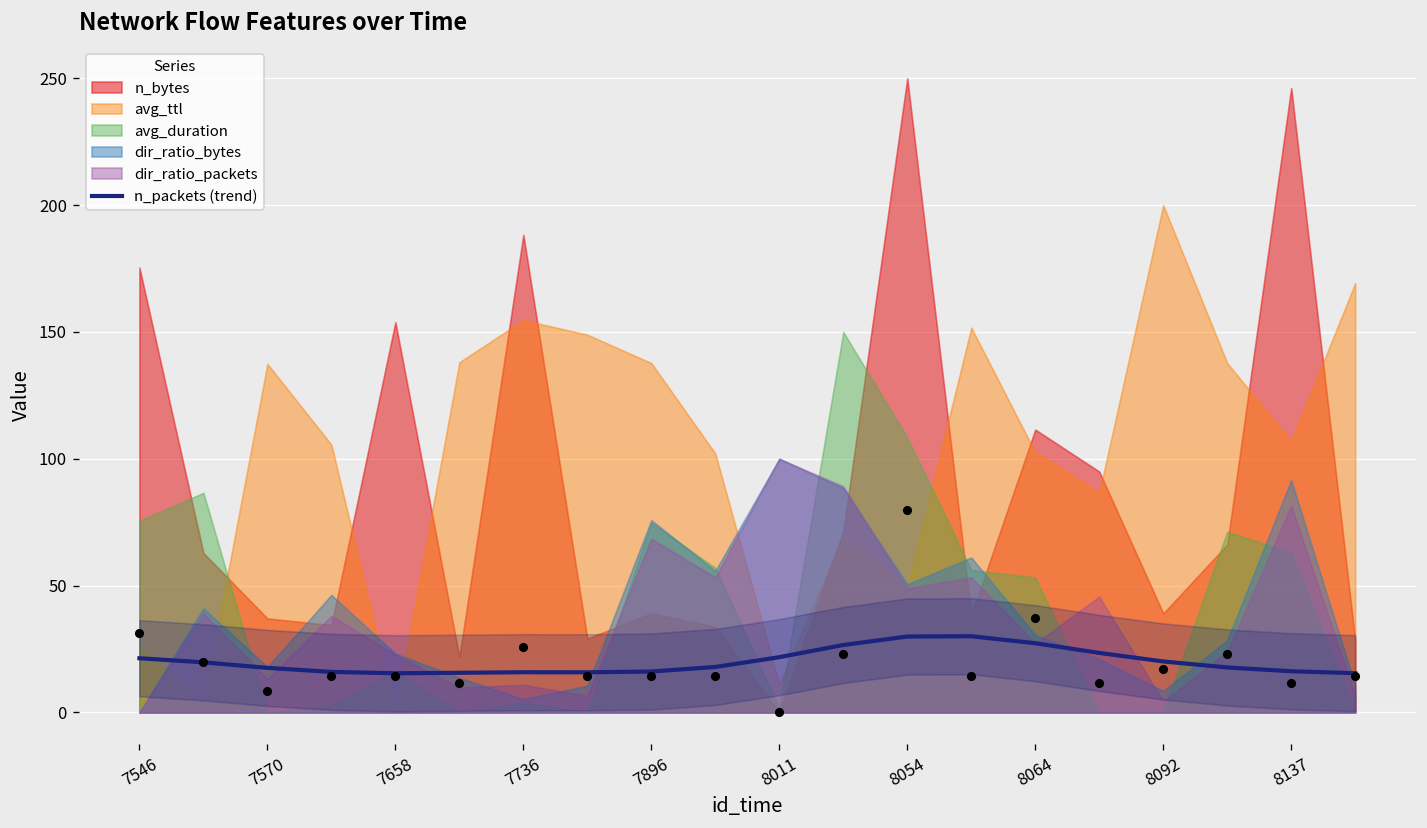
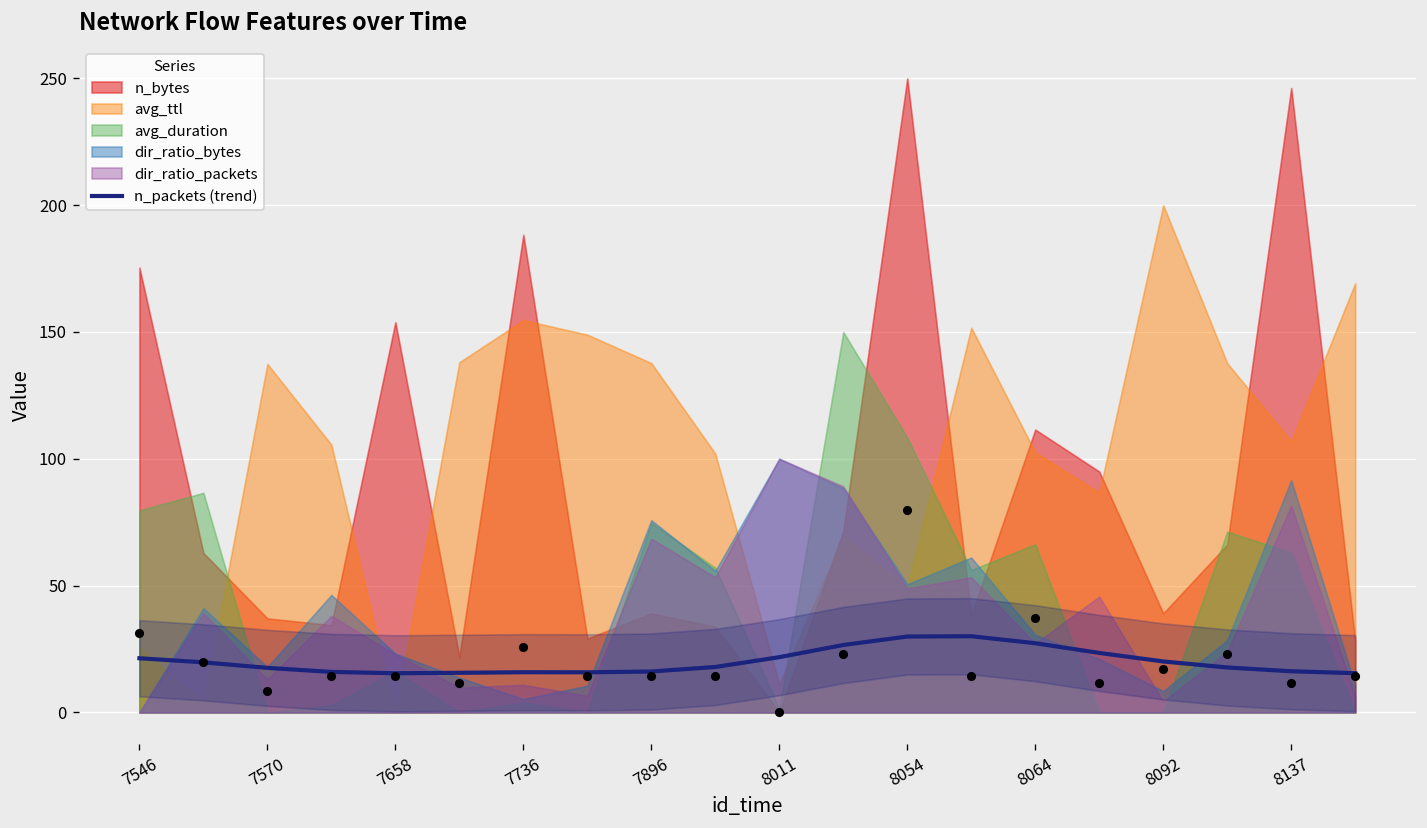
avg_duration, 7546: 76 -> 80
avg_duration, 8064: 53 -> 66
